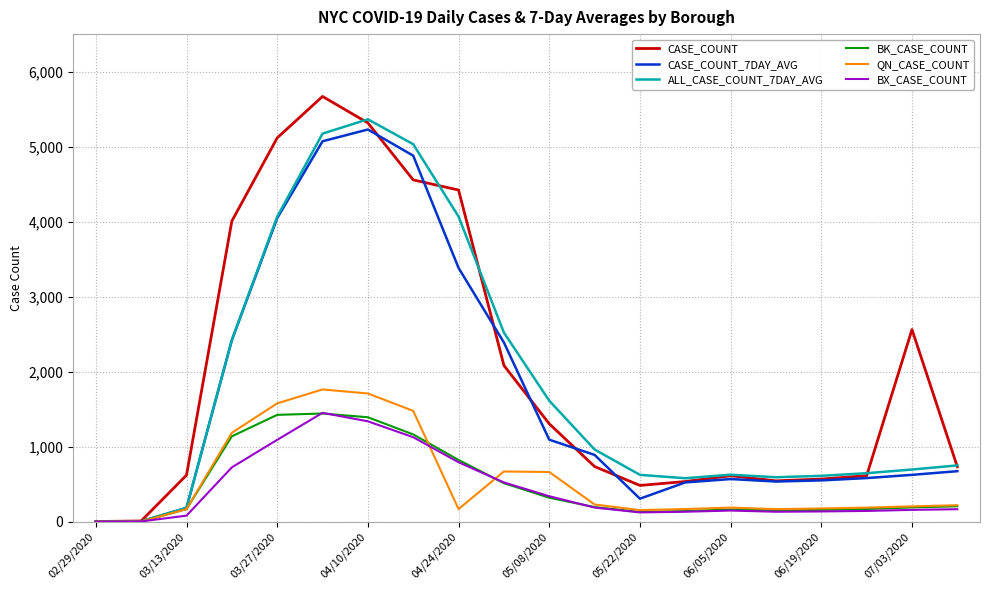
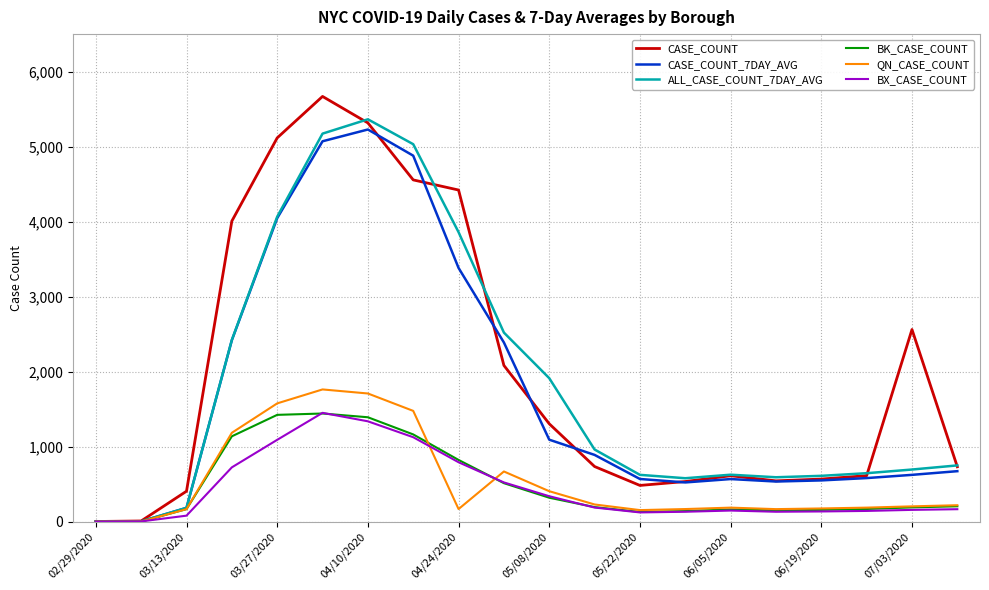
CASE_COUNT, 03/13/2020: 600 -> 400
ALL_CASE_COUNT_7DAY_AVG, 04/24/2020: 4,100 -> 3,900
ALL_CASE_COUNT_7DAY_AVG, 05/08/2020: 1,600 -> 1,900
QN_CASE_COUNT, 05/08/2020: 700 -> 400
CASE_COUNT_7DAY_AVG, 05/22/2020: 300 -> 600
